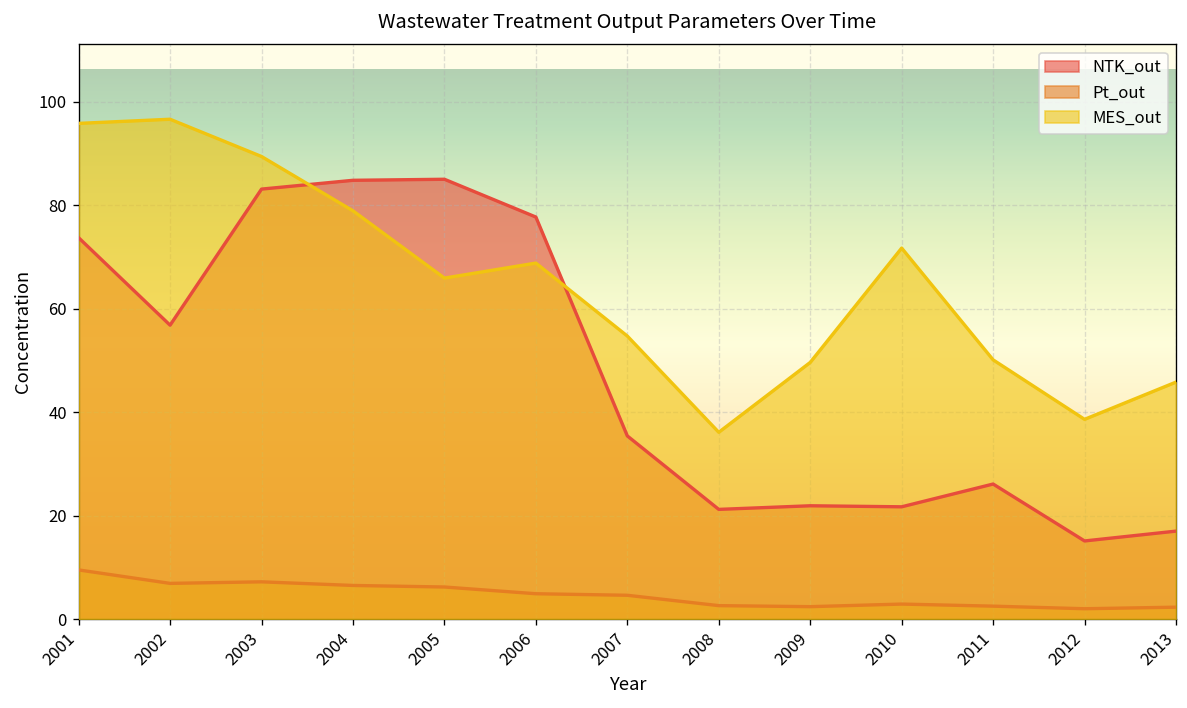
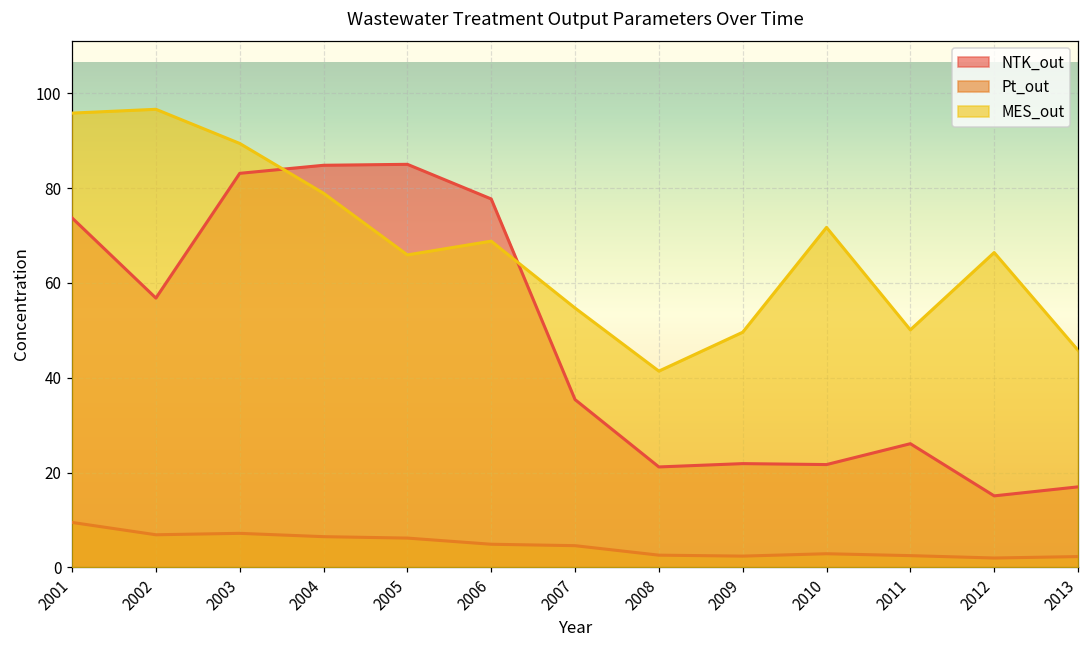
MES_out, 2008: 36 -> 41
MES_out, 2012: 39 -> 66
